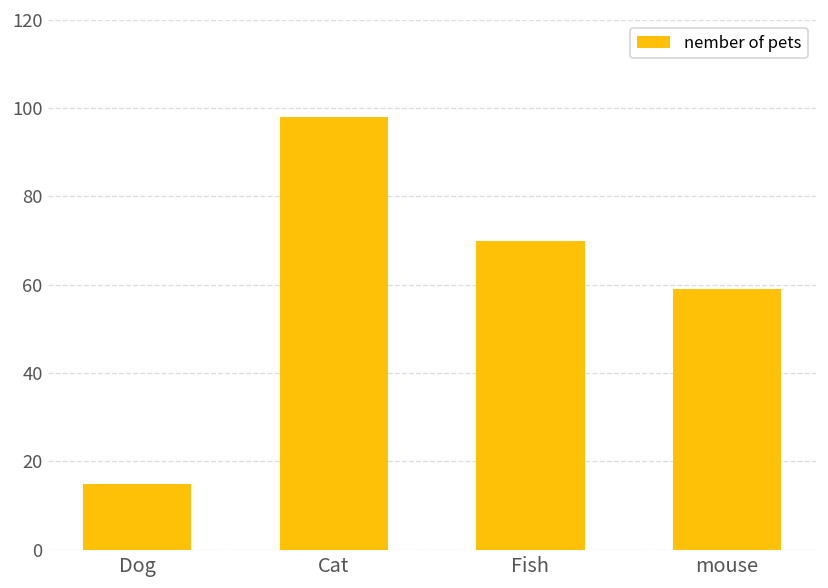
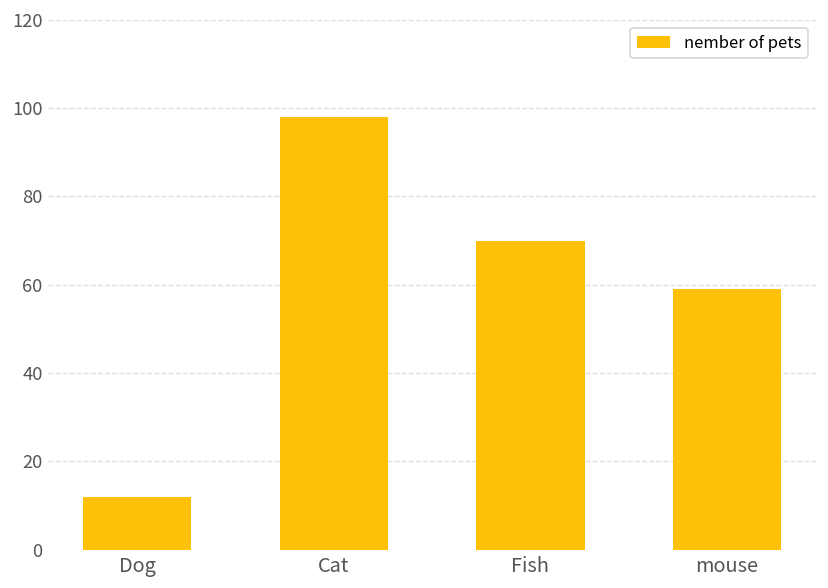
Dog: 15 -> 12
